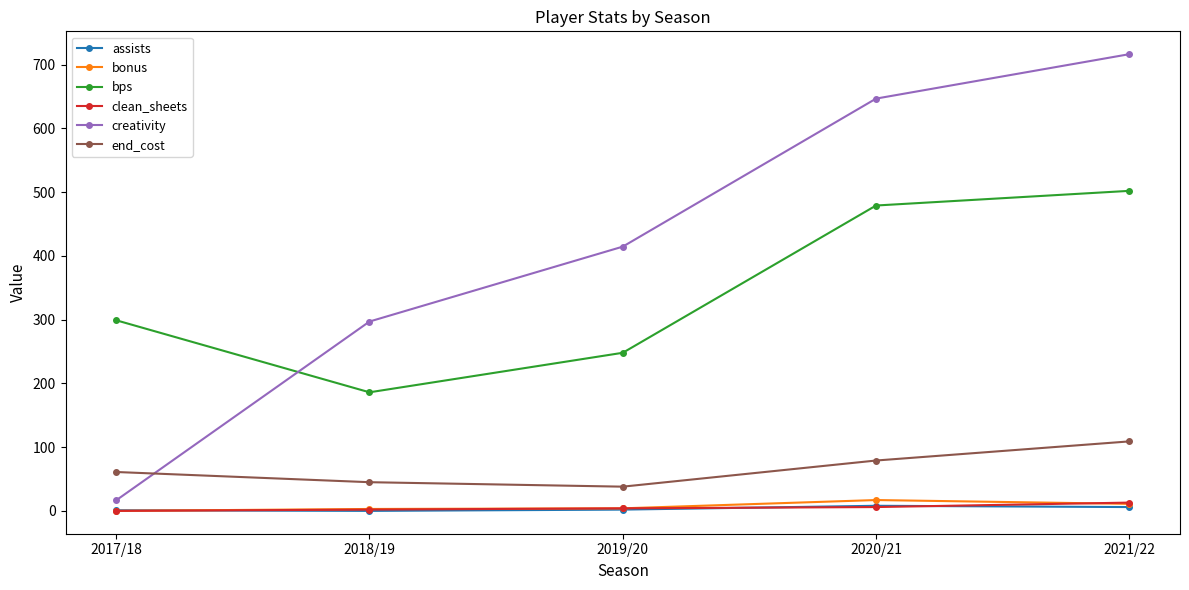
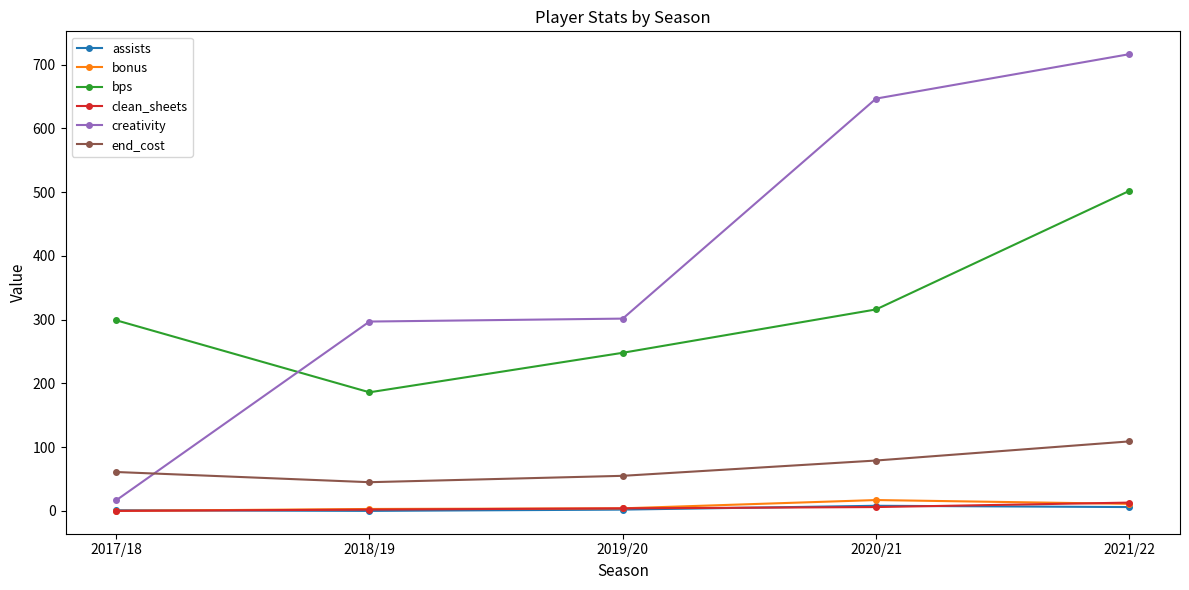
creativity, 2019/20: 410 -> 300
end_cost, 2019/20: 40 -> 60
bps, 2020/21: 480 -> 320
